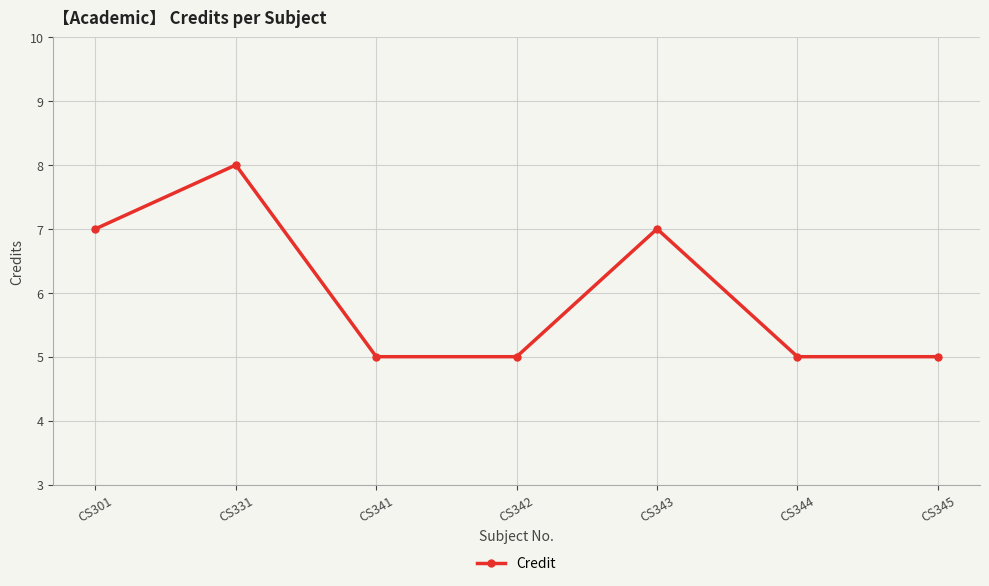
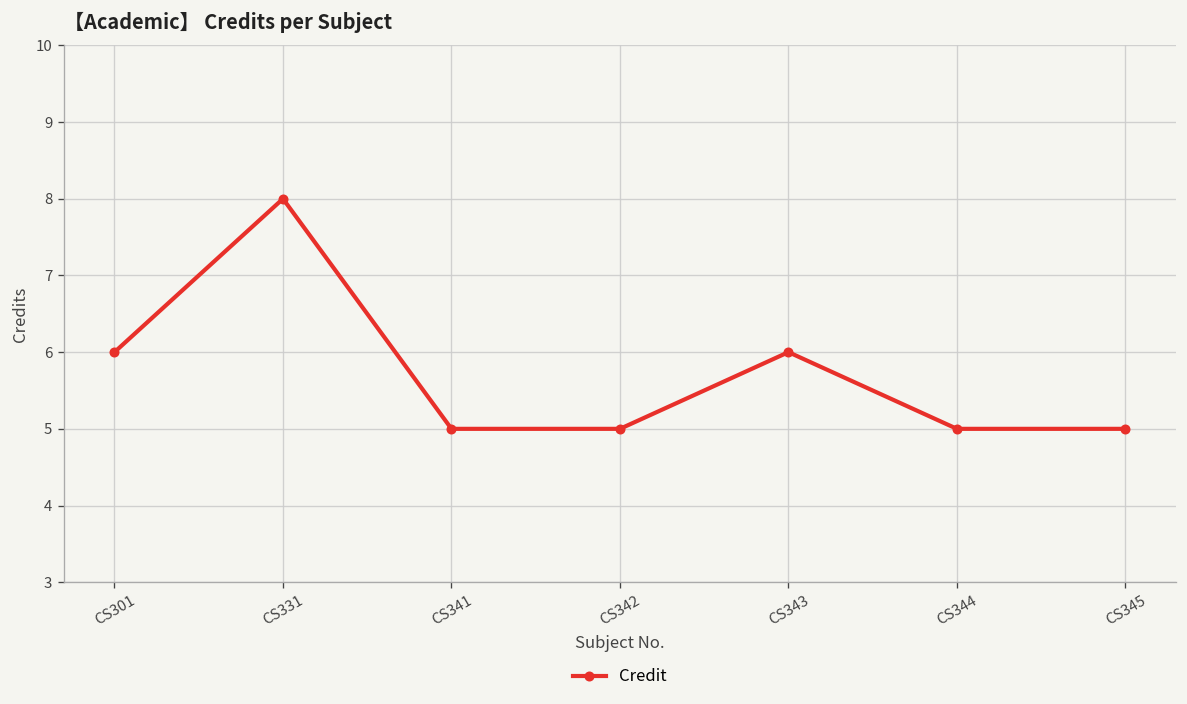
CS301: 7 -> 6
CS343: 7 -> 6
